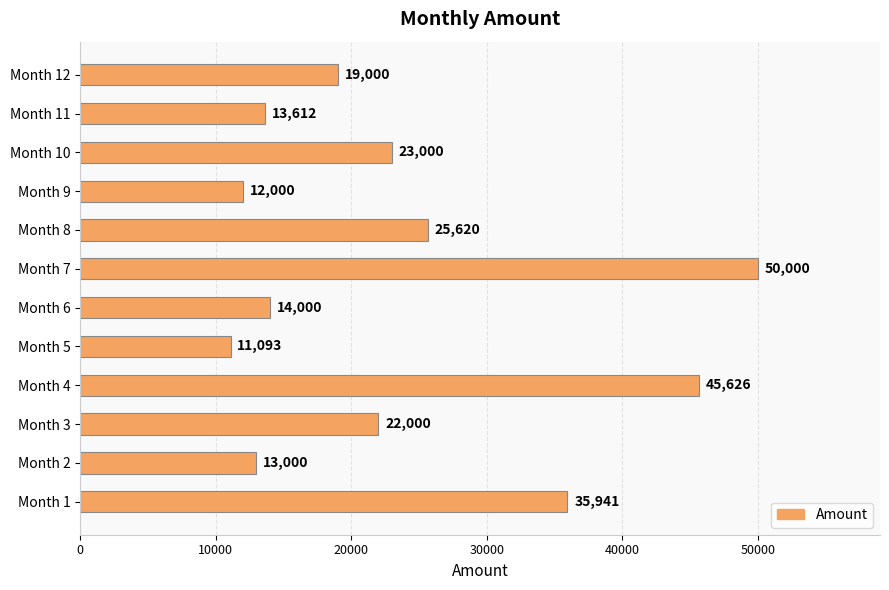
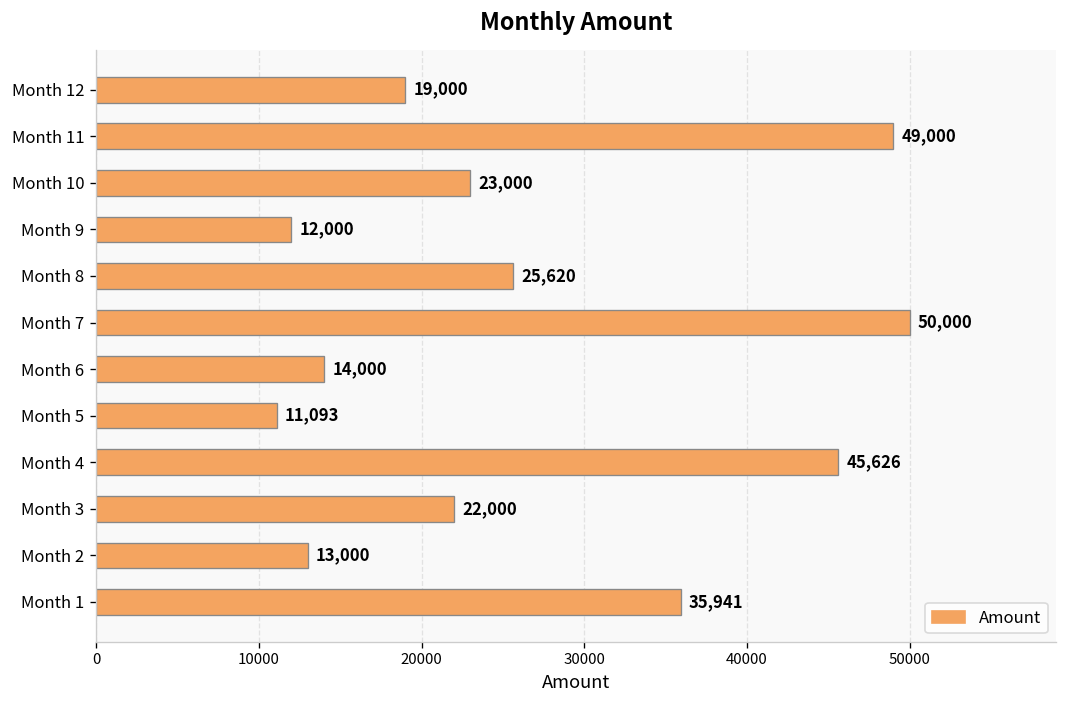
Month 11: 13,612 -> 49,000
